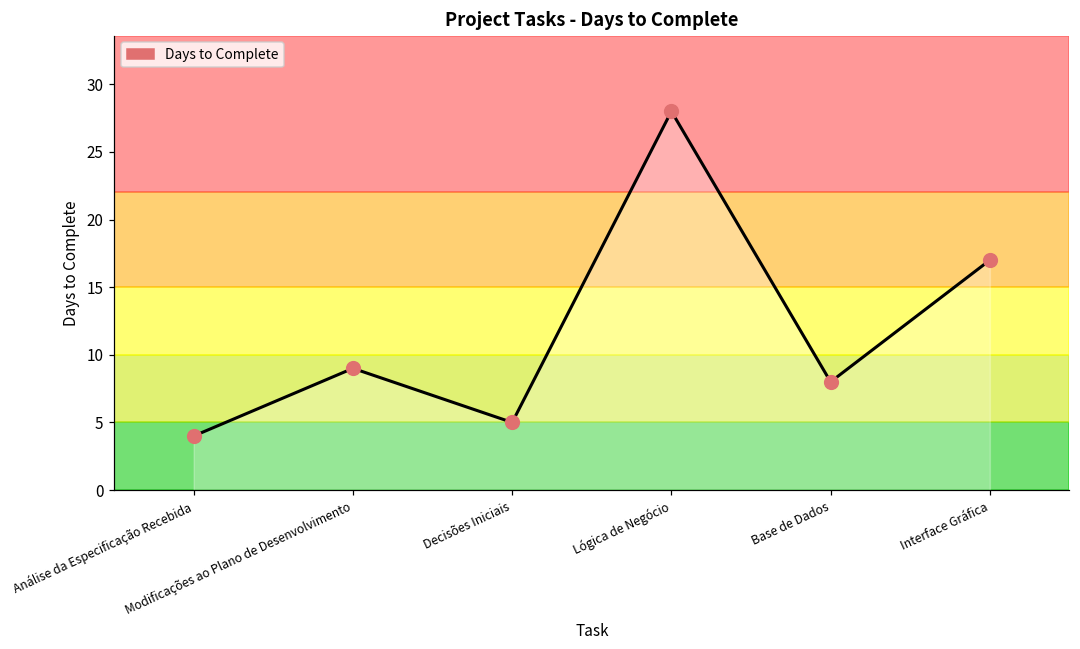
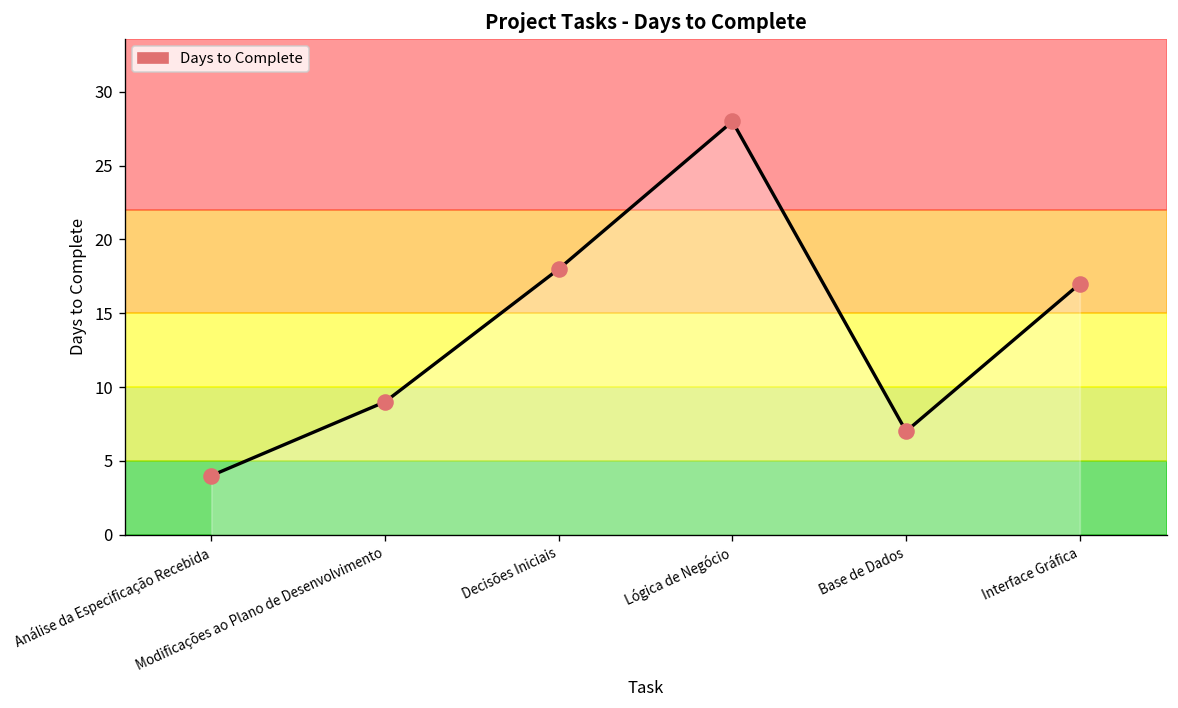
Decisões Iniciais: 5 -> 18
Base de Dados: 8 -> 7
